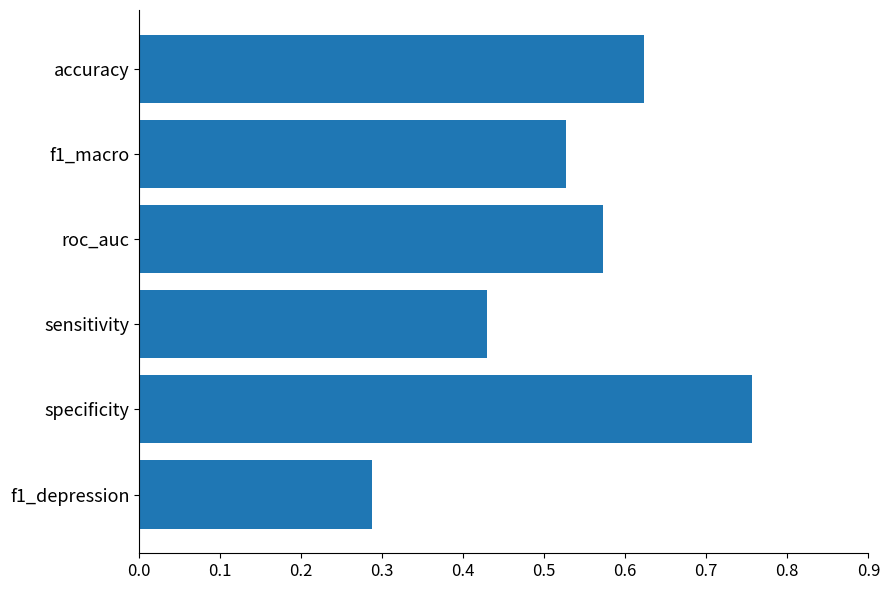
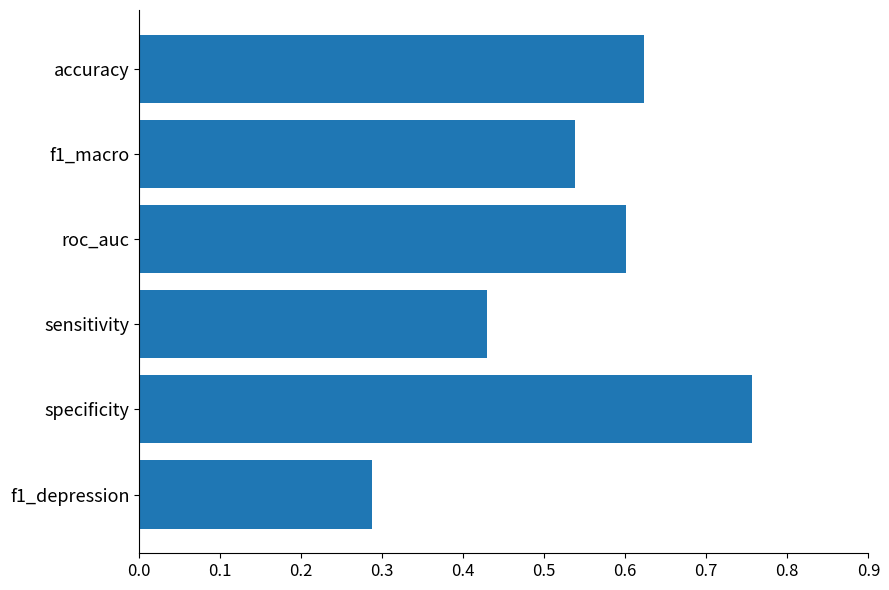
f1_macro: 0.53 -> 0.54
roc_auc: 0.57 -> 0.60
